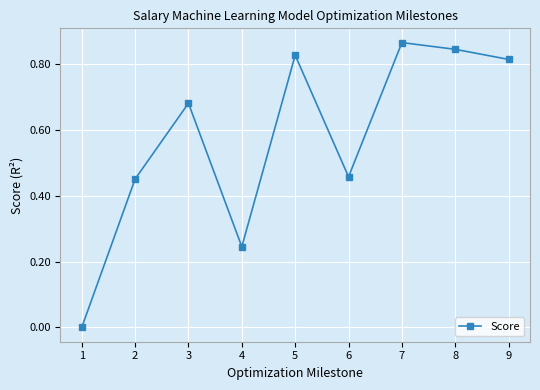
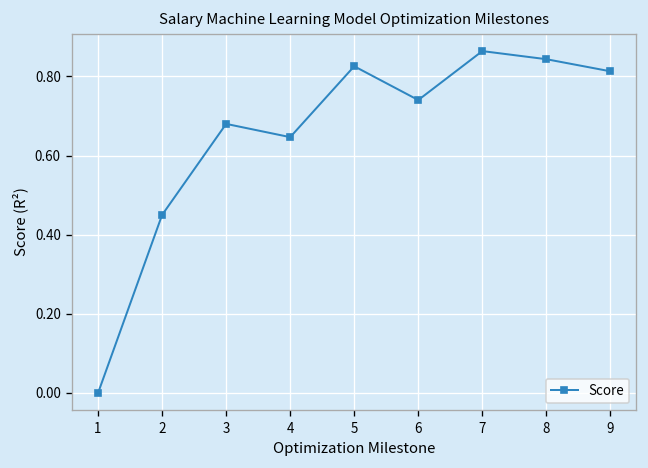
4: 0.24 -> 0.65
6: 0.46 -> 0.74
